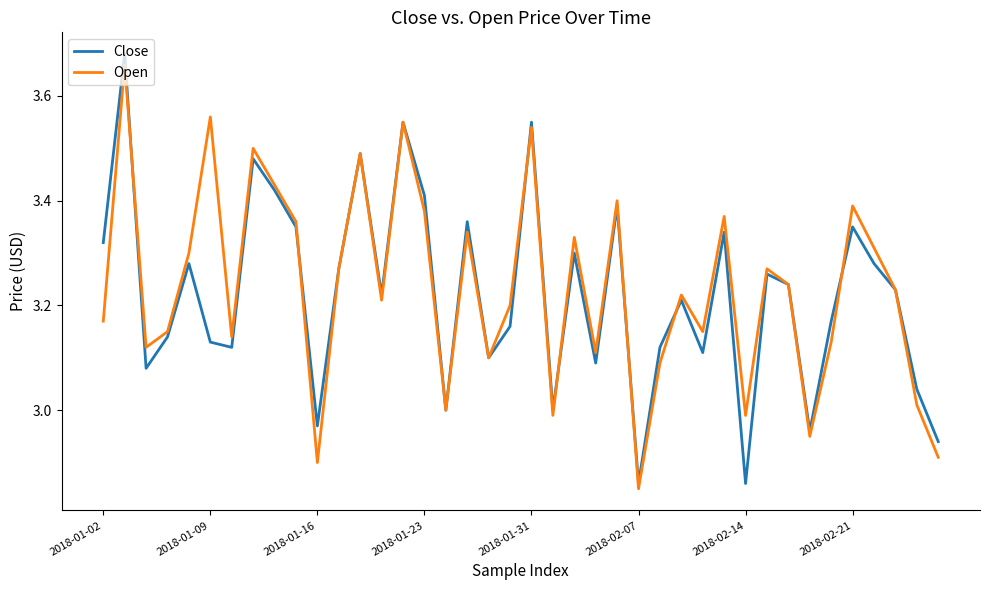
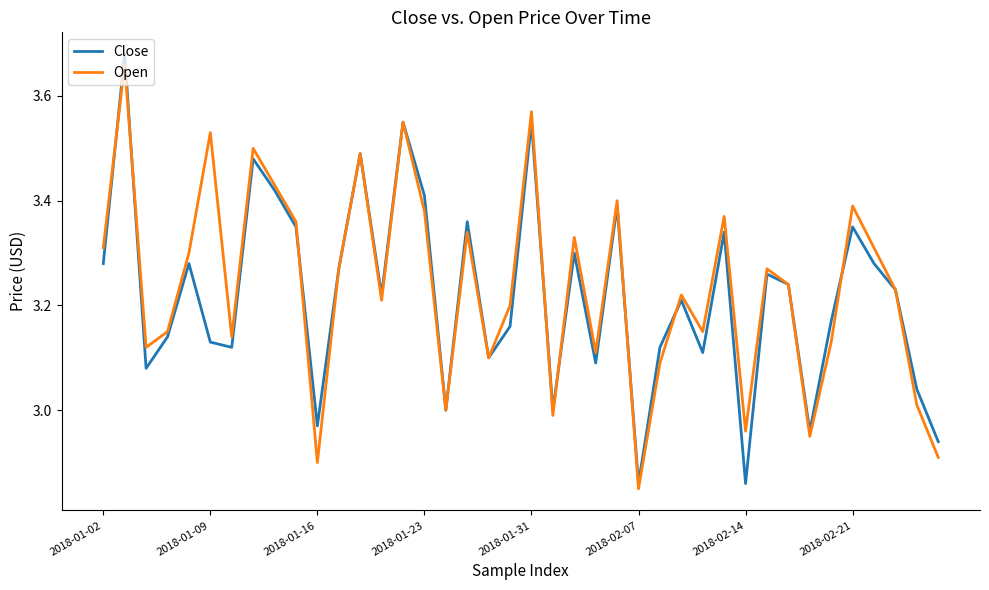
Close, 2018-01-02: 3.32 -> 3.28
Open, 2018-01-02: 3.17 -> 3.31
Open, 2018-01-09: 3.56 -> 3.53
Open, 2018-01-31: 3.54 -> 3.57
Open, 2018-02-14: 2.99 -> 2.96
